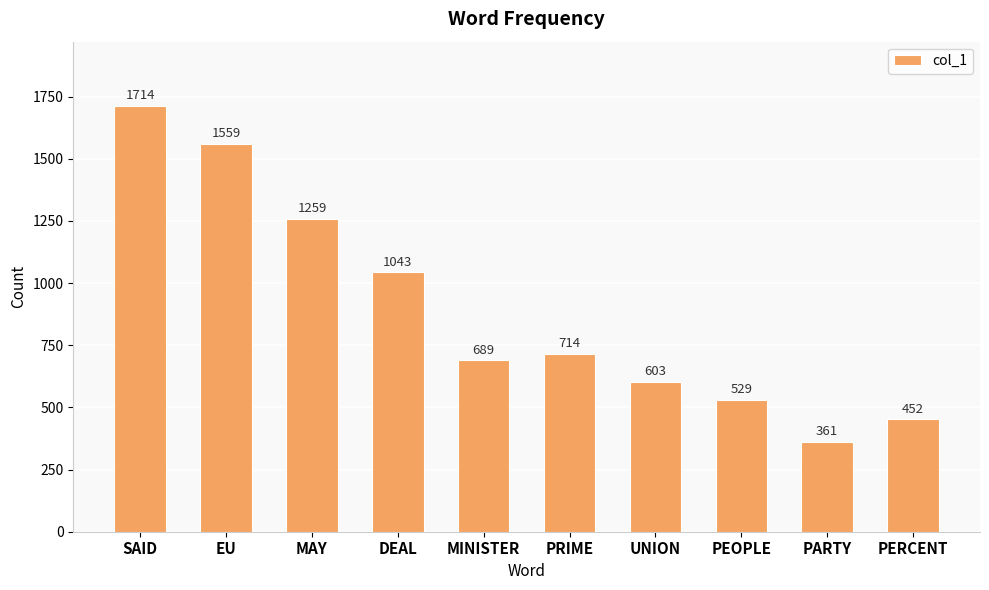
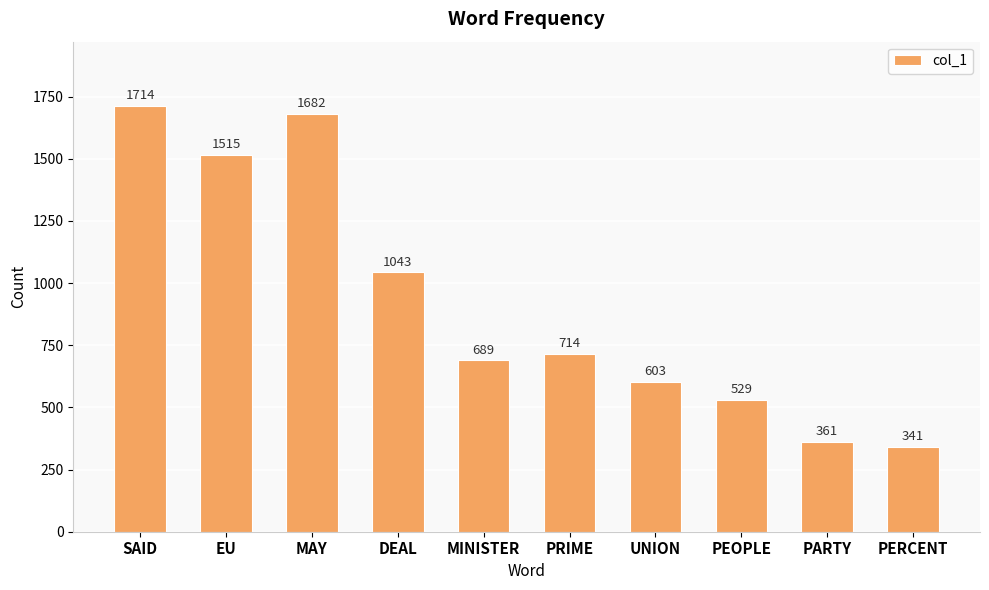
EU: 1559 -> 1515
MAY: 1259 -> 1682
PERCENT: 452 -> 341
